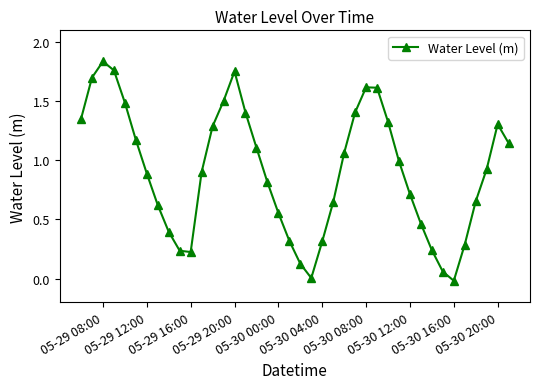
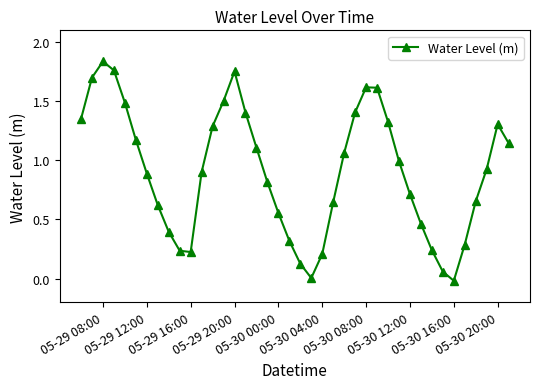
05-30 04:00: 0.31 -> 0.21
